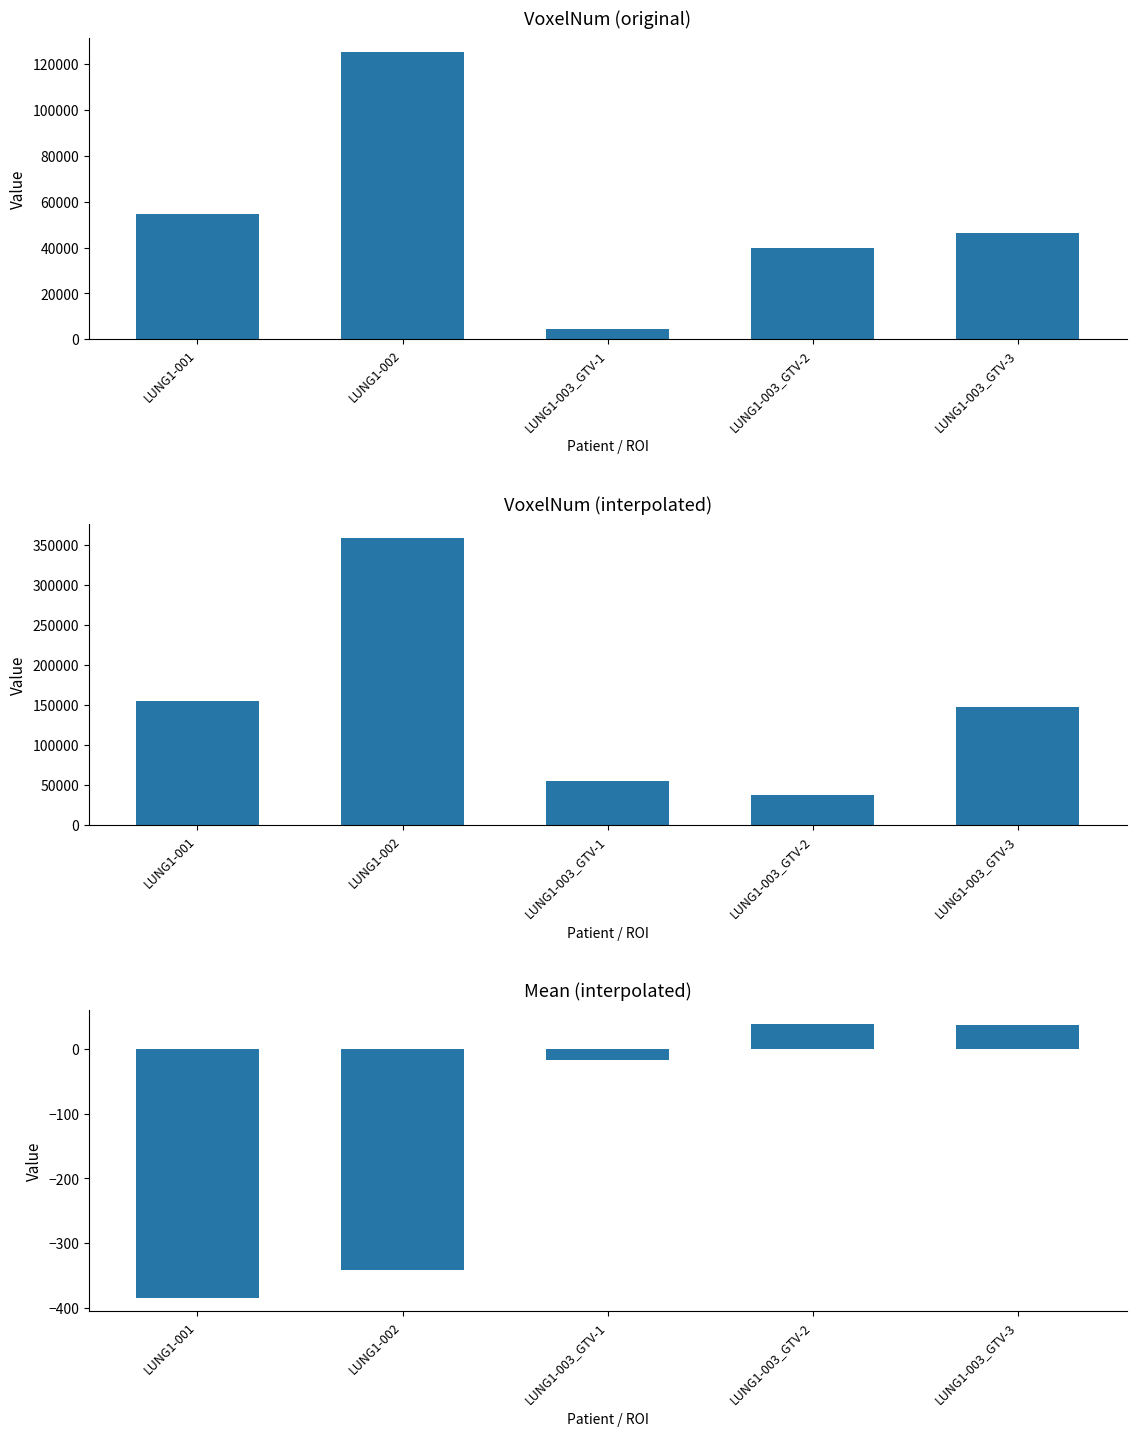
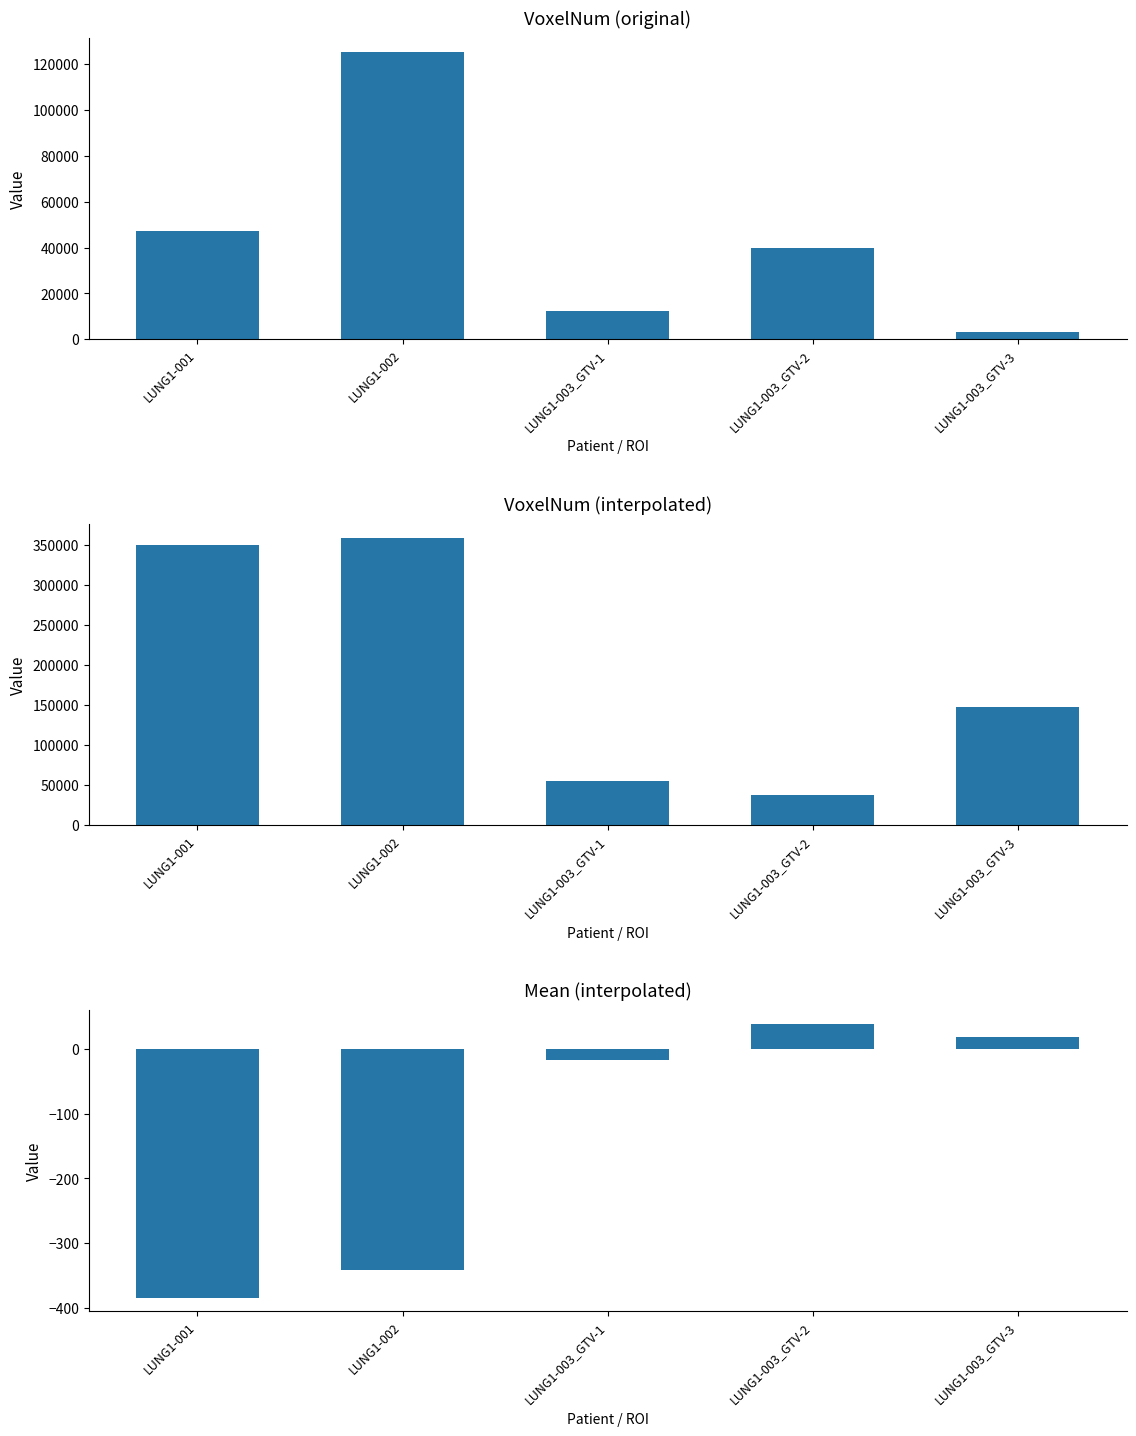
VoxelNum (original), LUNG1-001: 54000 -> 47000
VoxelNum (original), LUNG1-003_GTV-1: 5000 -> 12000
VoxelNum (original), LUNG1-003_GTV-3: 47000 -> 3000
VoxelNum (interpolated), LUNG1-001: 160000 -> 350000
Mean (interpolated), LUNG1-003_GTV-3: 40 -> 20
